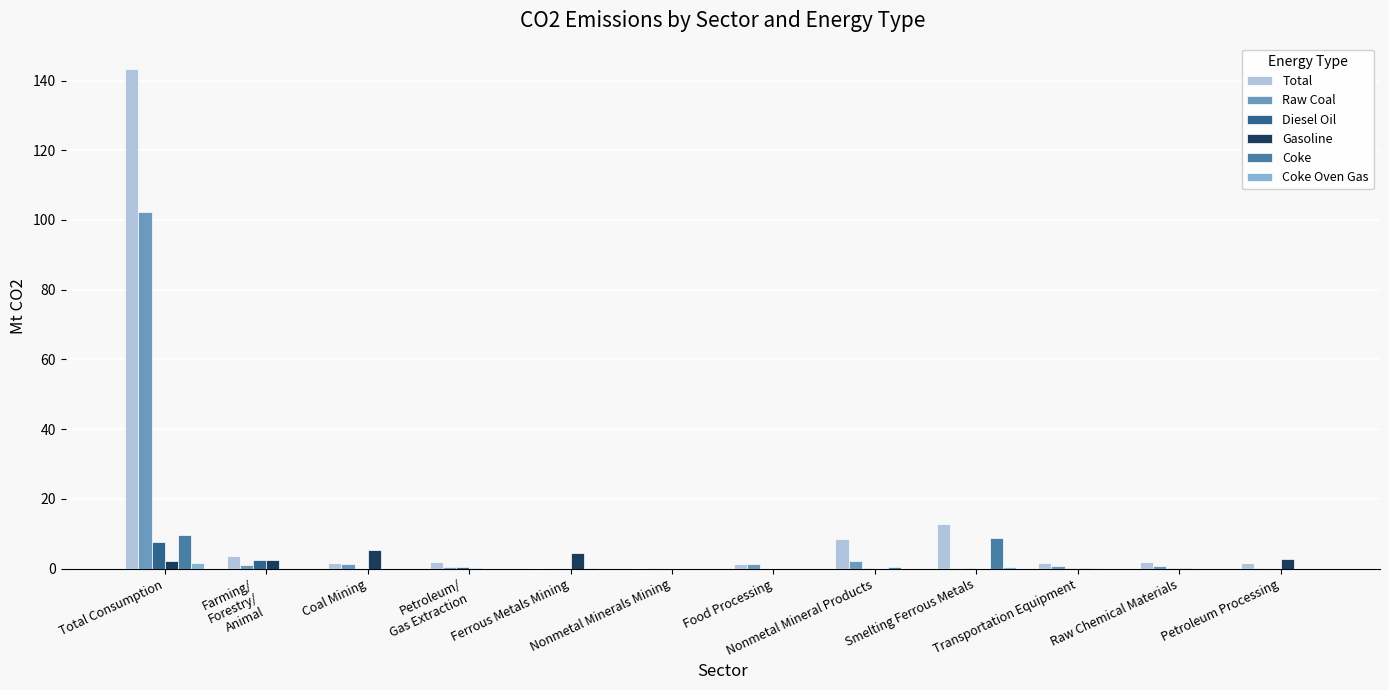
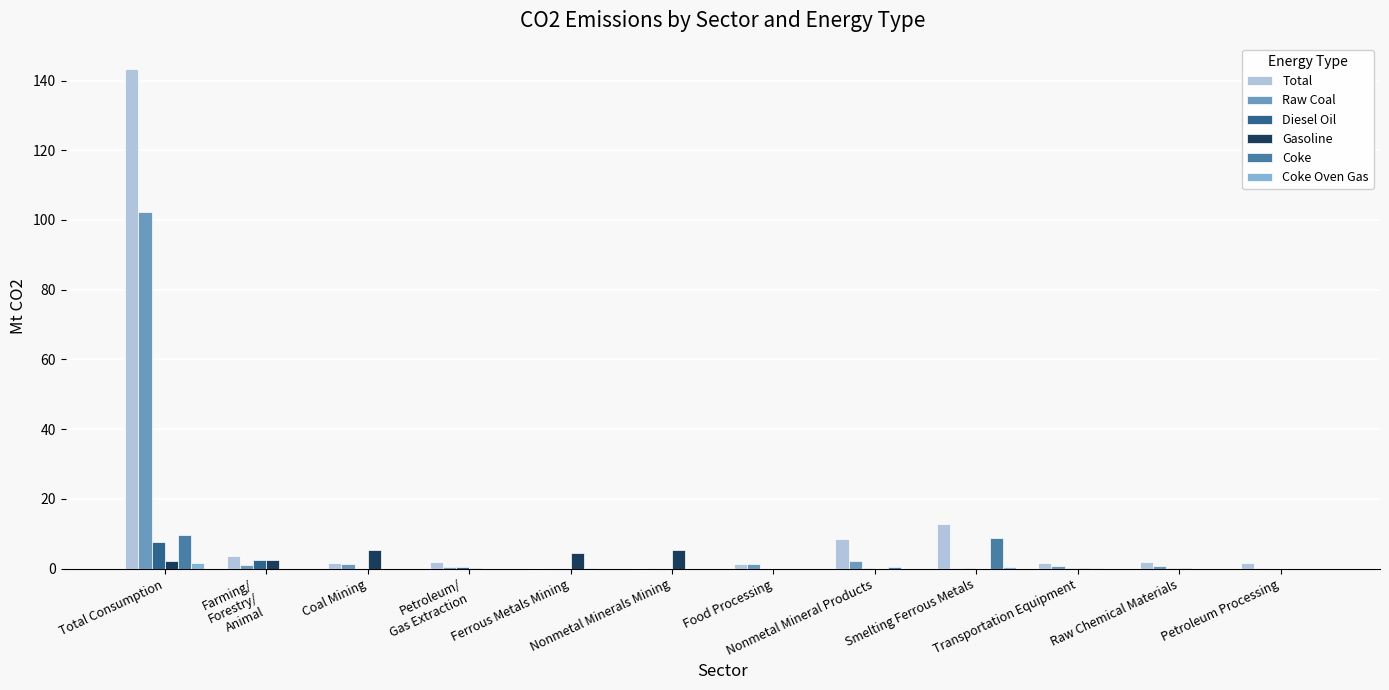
Gasoline, Nonmetal Minerals Mining: 0 -> 5
Gasoline, Petroleum Processing: 3 -> 0
